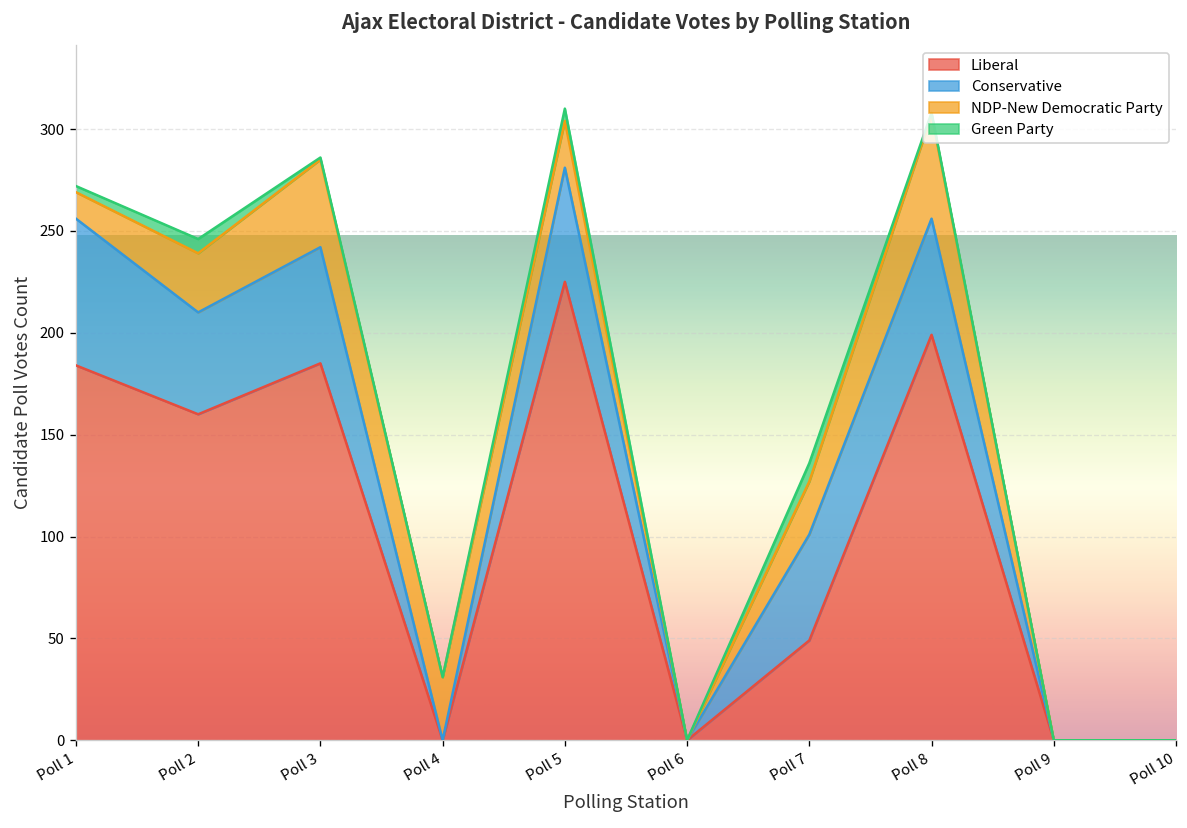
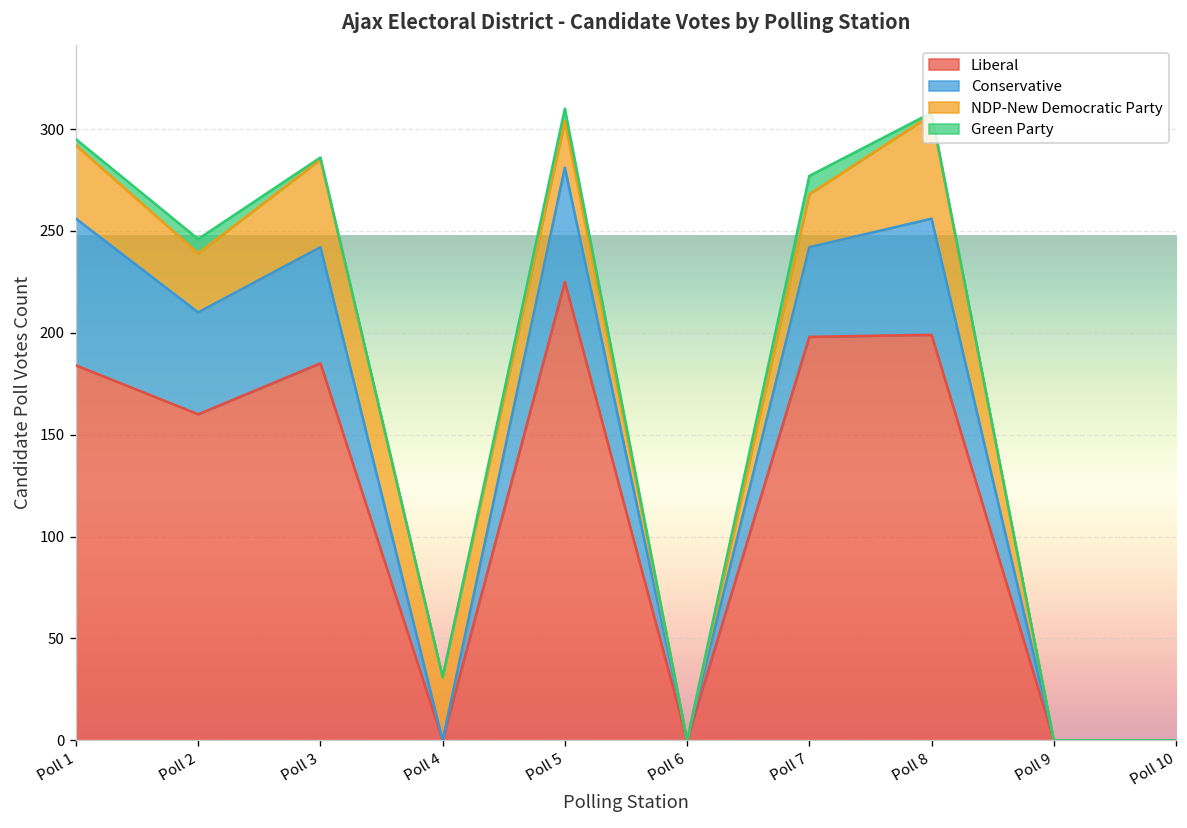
NDP-New Democratic Party, Poll 1: 13 -> 36
Liberal, Poll 7: 49 -> 198
Conservative, Poll 7: 52 -> 44
